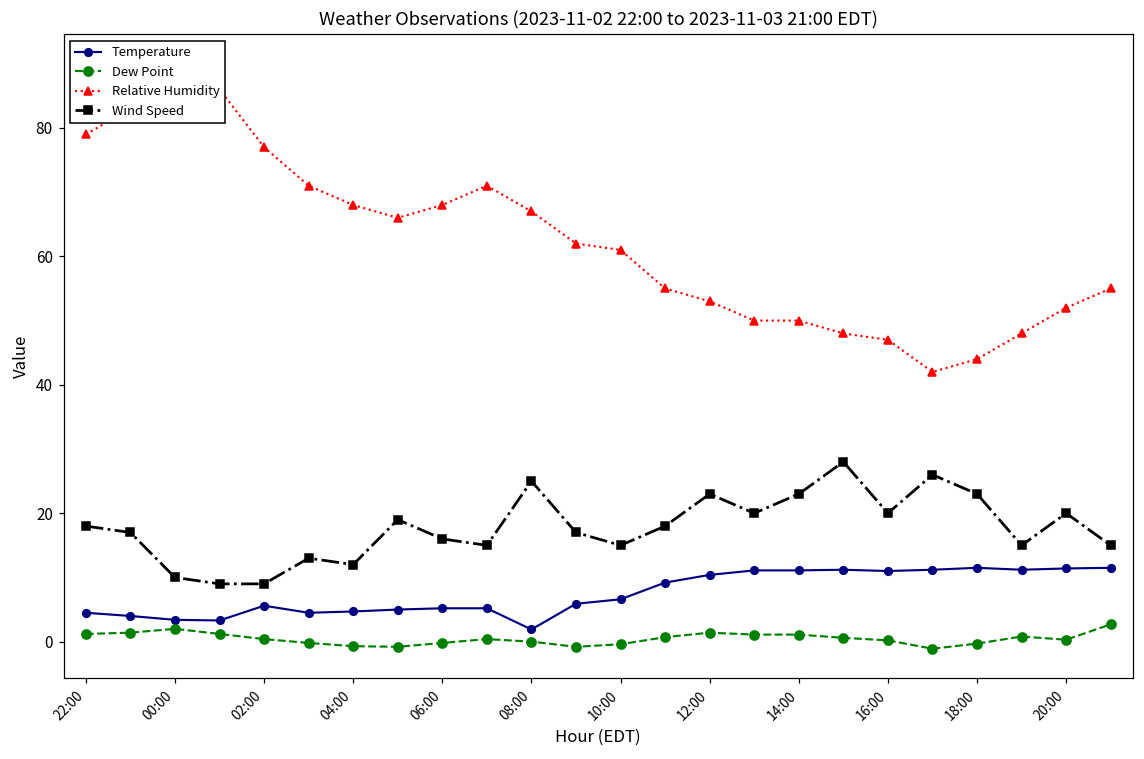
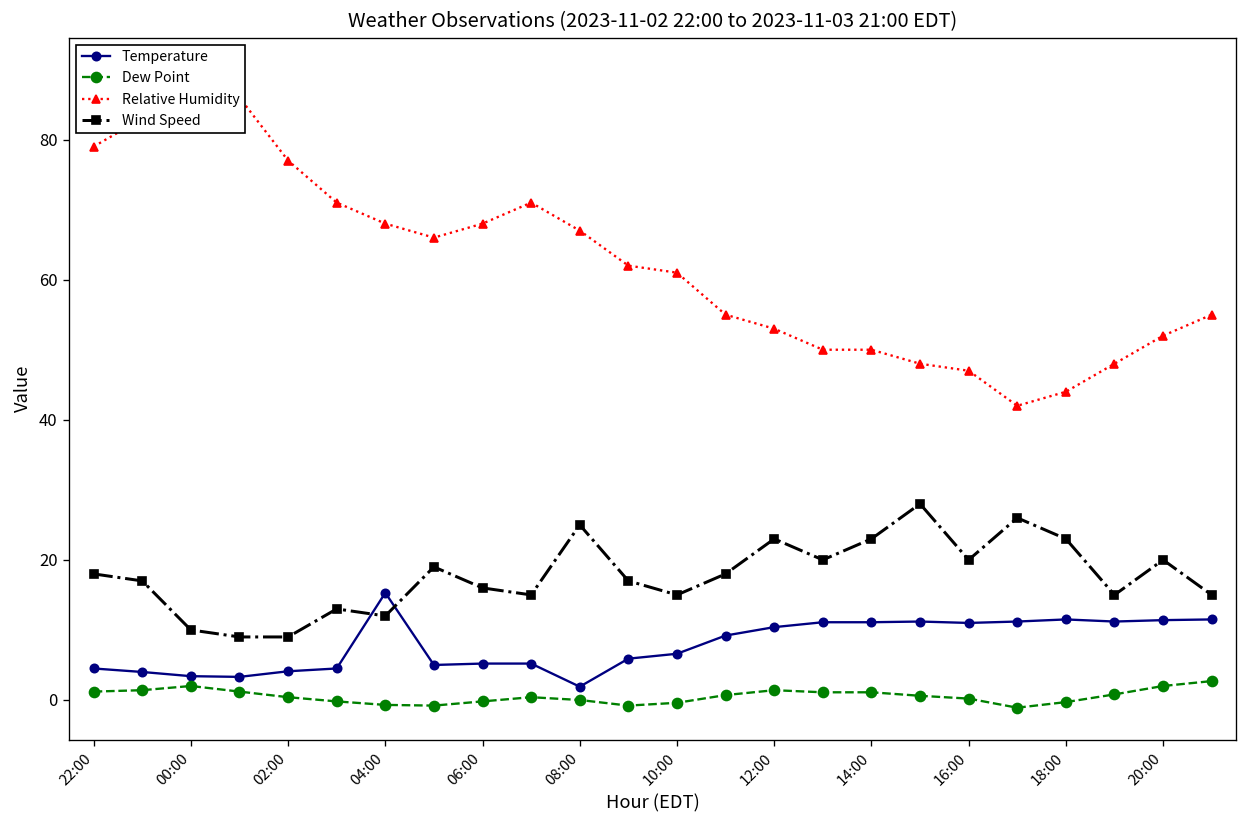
Temperature, 02:00: 6 -> 4
Temperature, 04:00: 5 -> 15
Dew Point, 20:00: 0 -> 2
